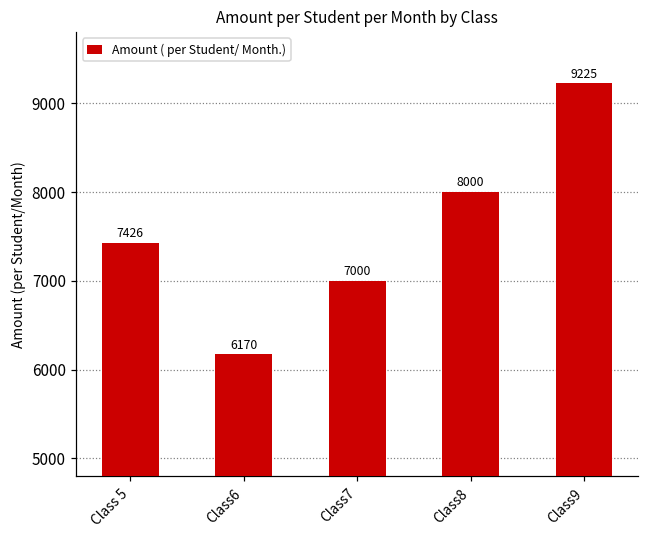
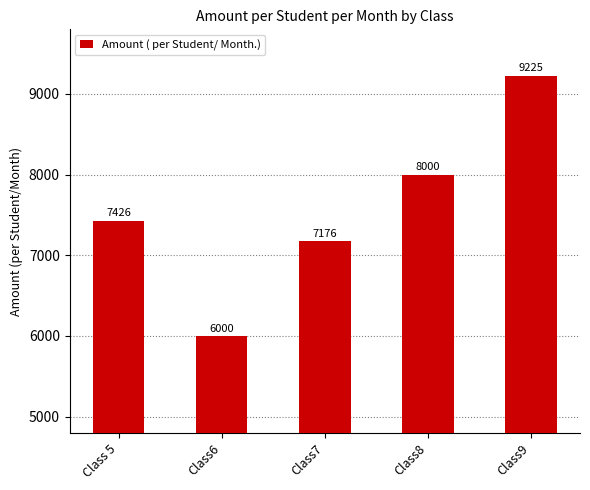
Class6: 6170 -> 6000
Class7: 7000 -> 7176
